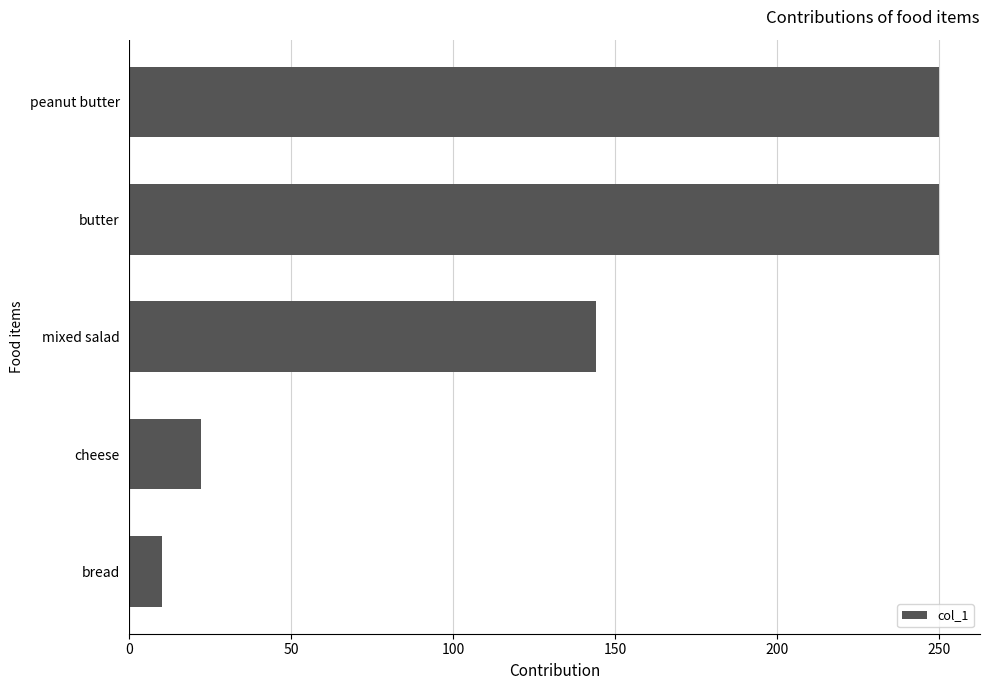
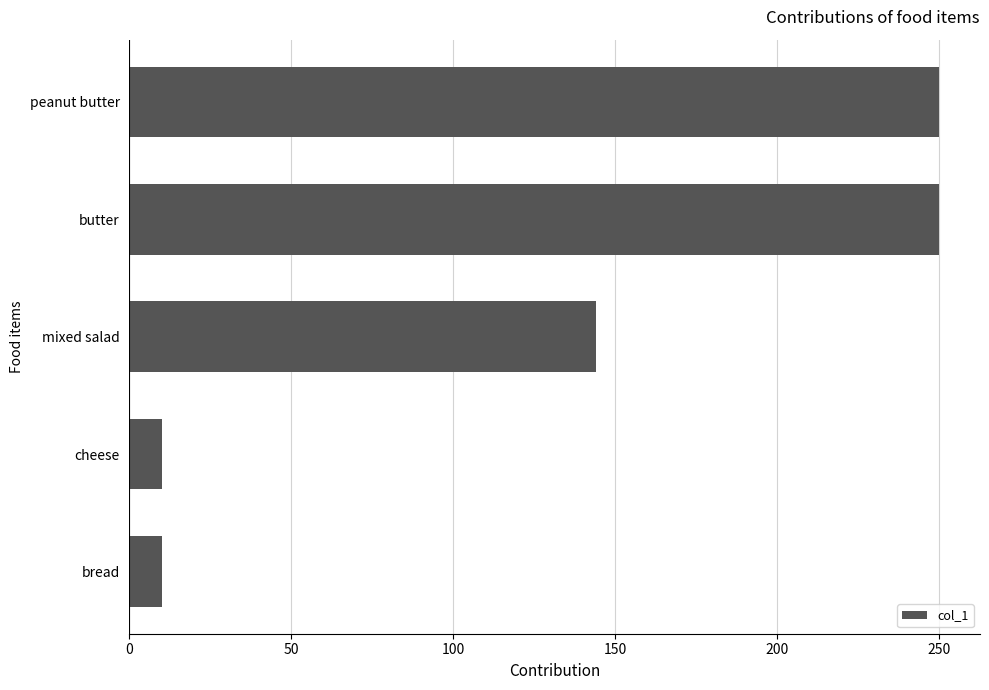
cheese: 22 -> 10
